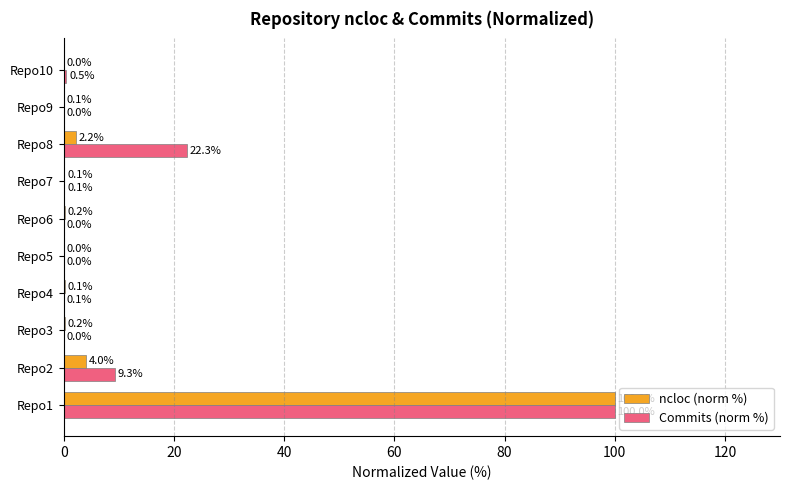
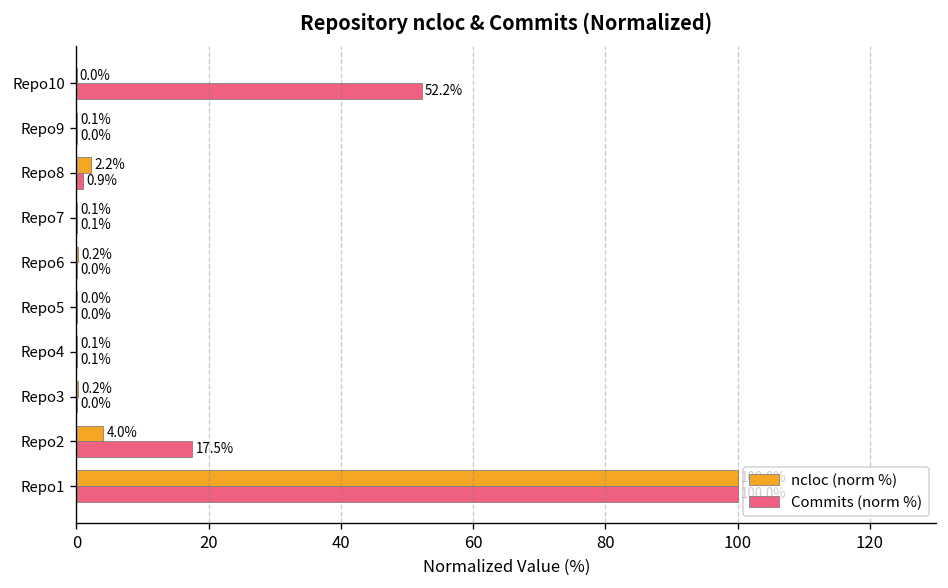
Commits (norm %), Repo10: 0.5% -> 52.2%
Commits (norm %), Repo8: 22.3% -> 0.9%
Commits (norm %), Repo2: 9.3% -> 17.5%
